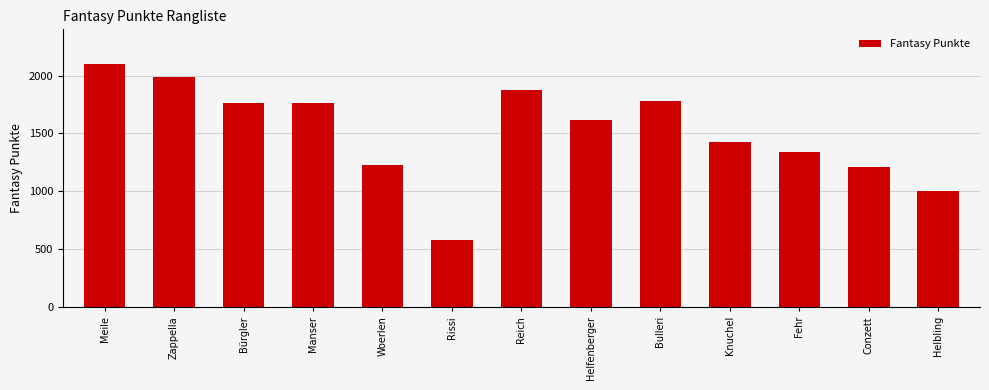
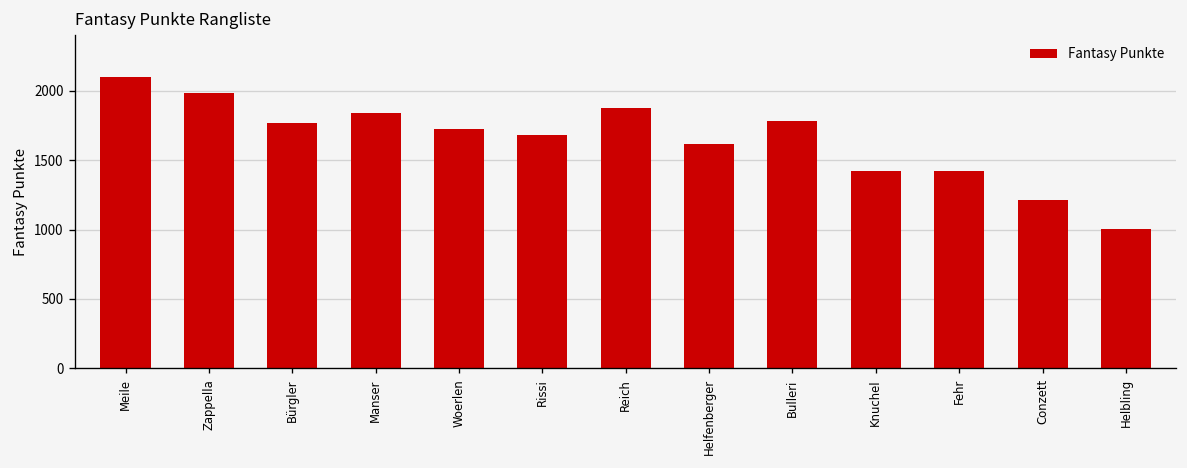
Manser: 1770 -> 1840
Woerlen: 1220 -> 1720
Rissi: 580 -> 1680
Fehr: 1340 -> 1420
